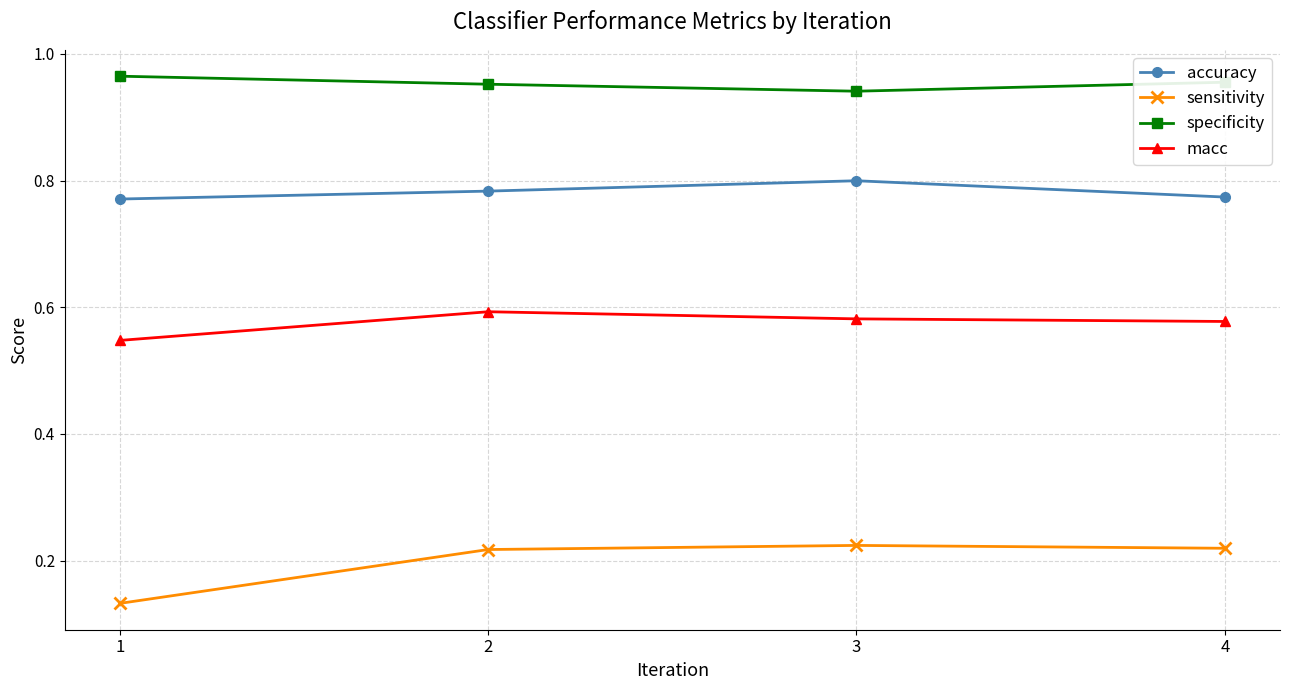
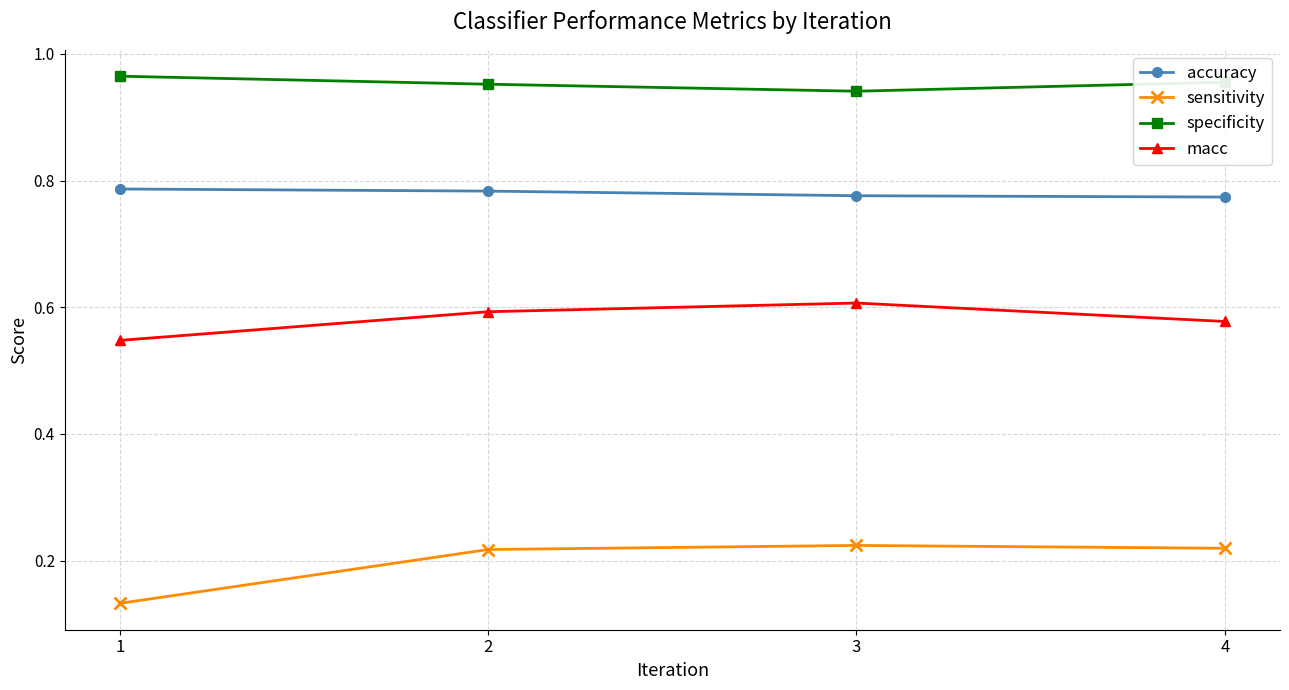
accuracy, 1: 0.77 -> 0.79
accuracy, 3: 0.80 -> 0.78
macc, 3: 0.58 -> 0.61
